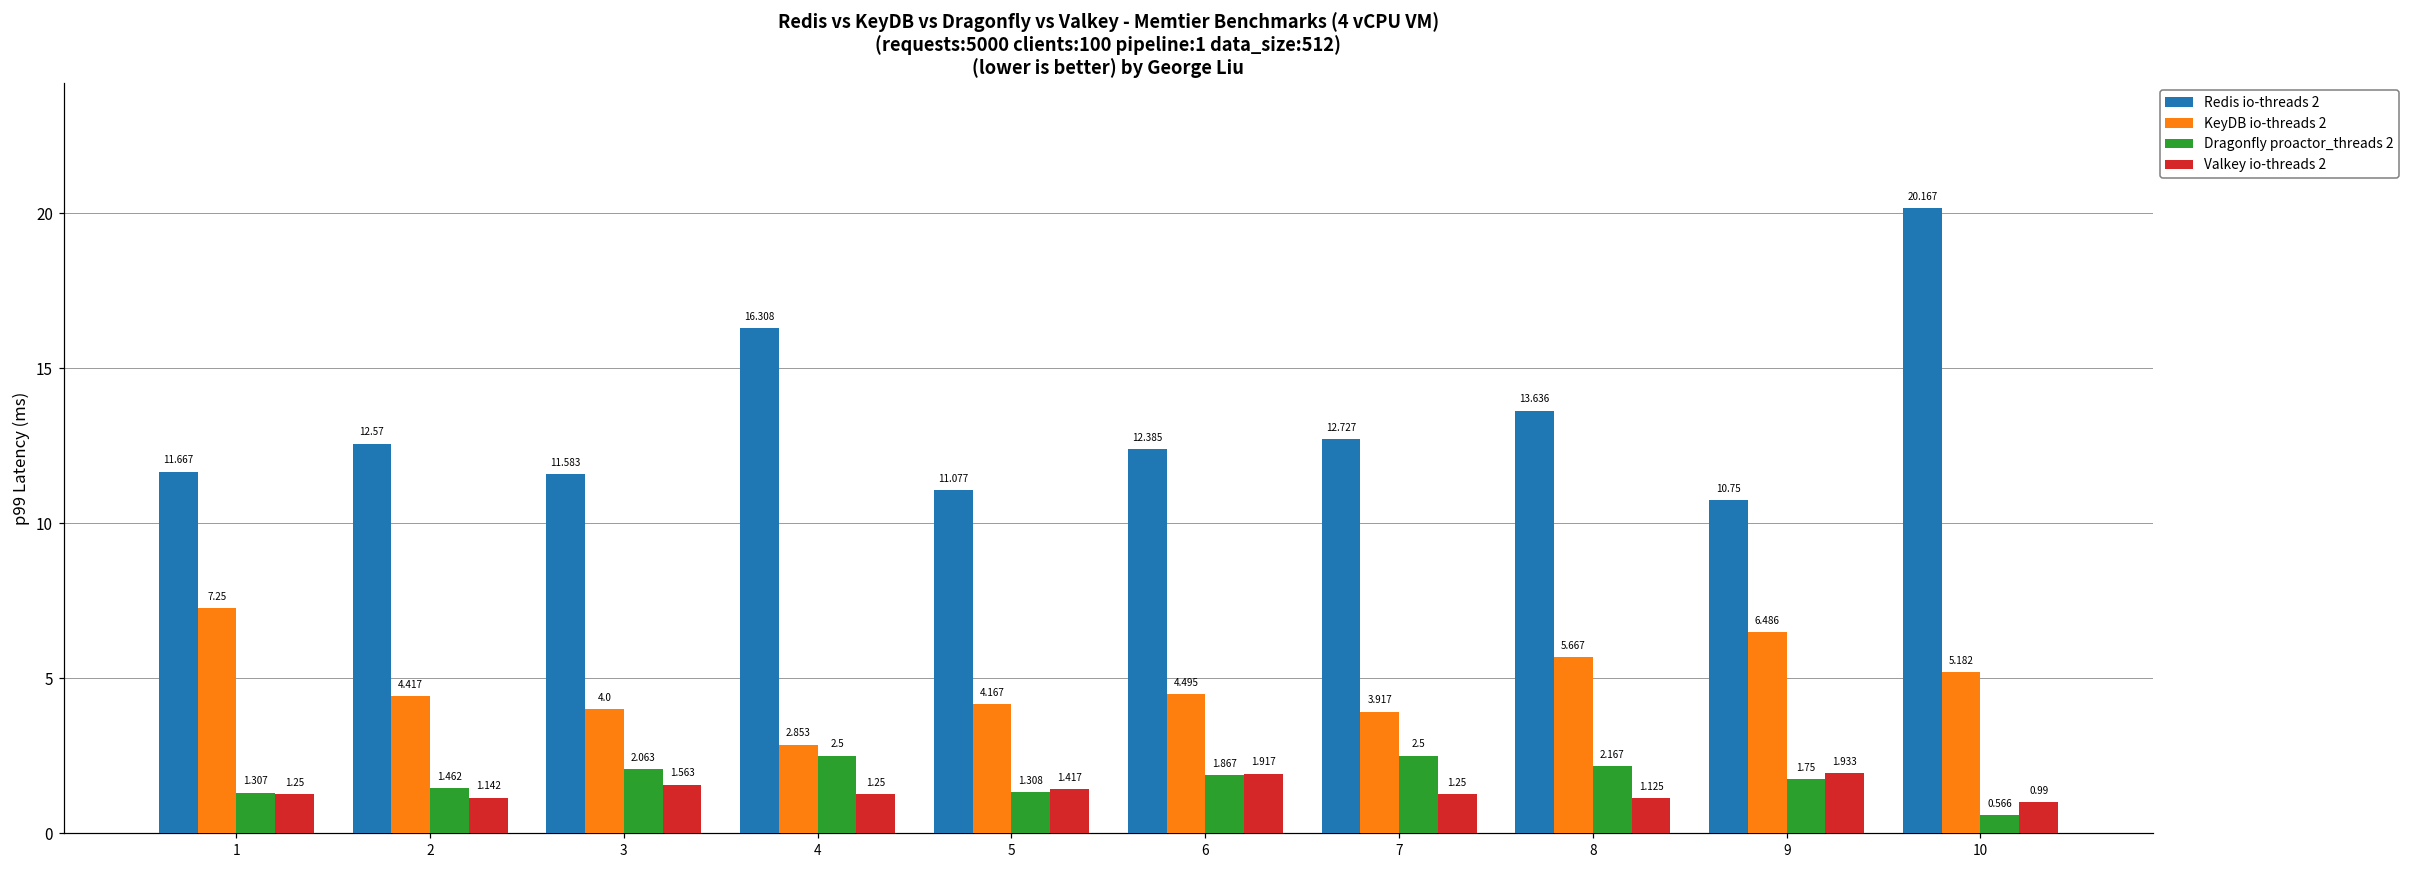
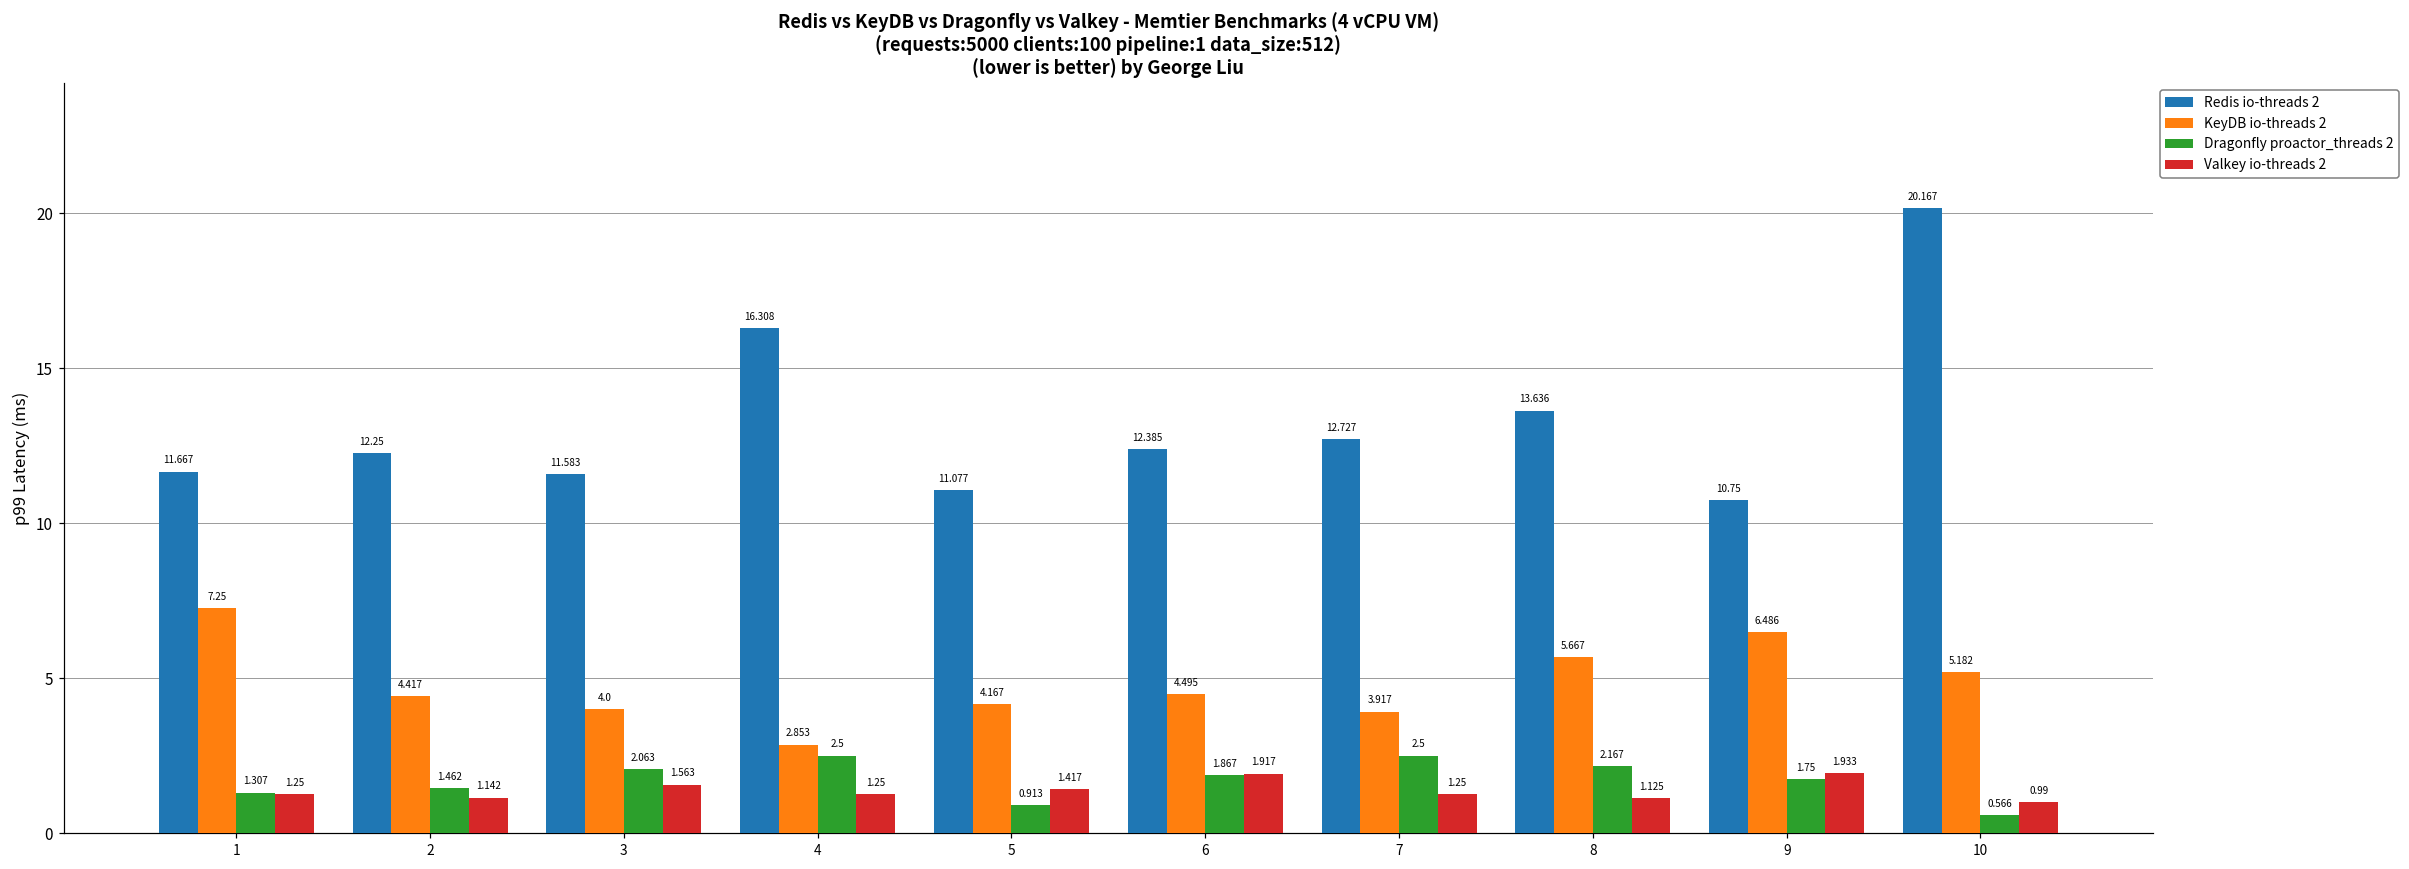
Redis io-threads 2, 2: 12.57 -> 12.25
Dragonfly proactor_threads 2, 5: 1.308 -> 0.913
